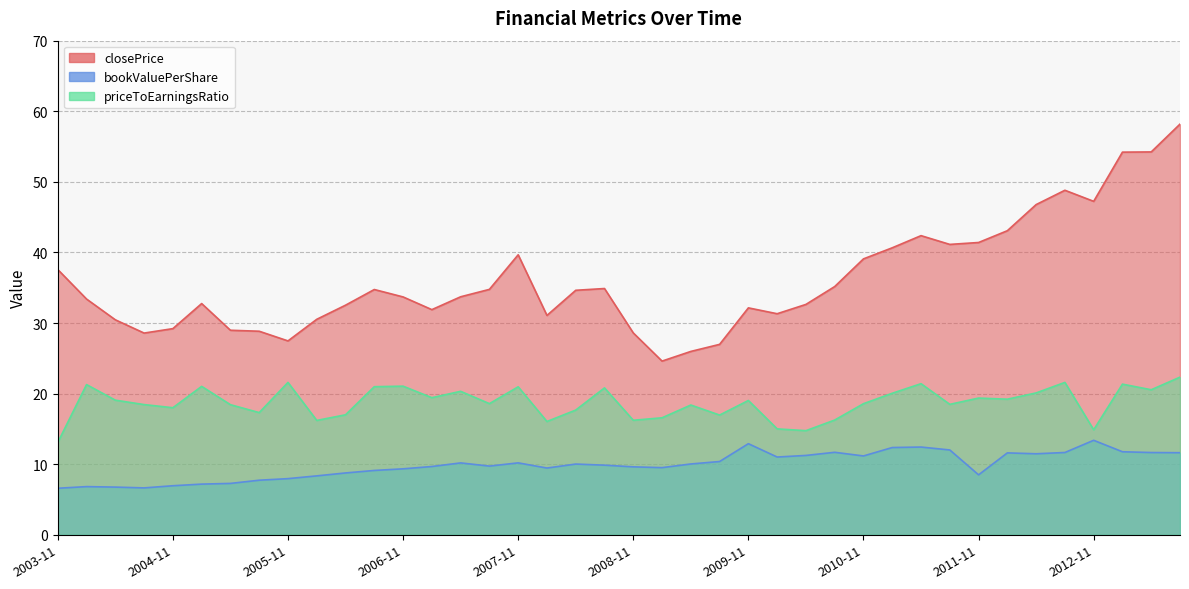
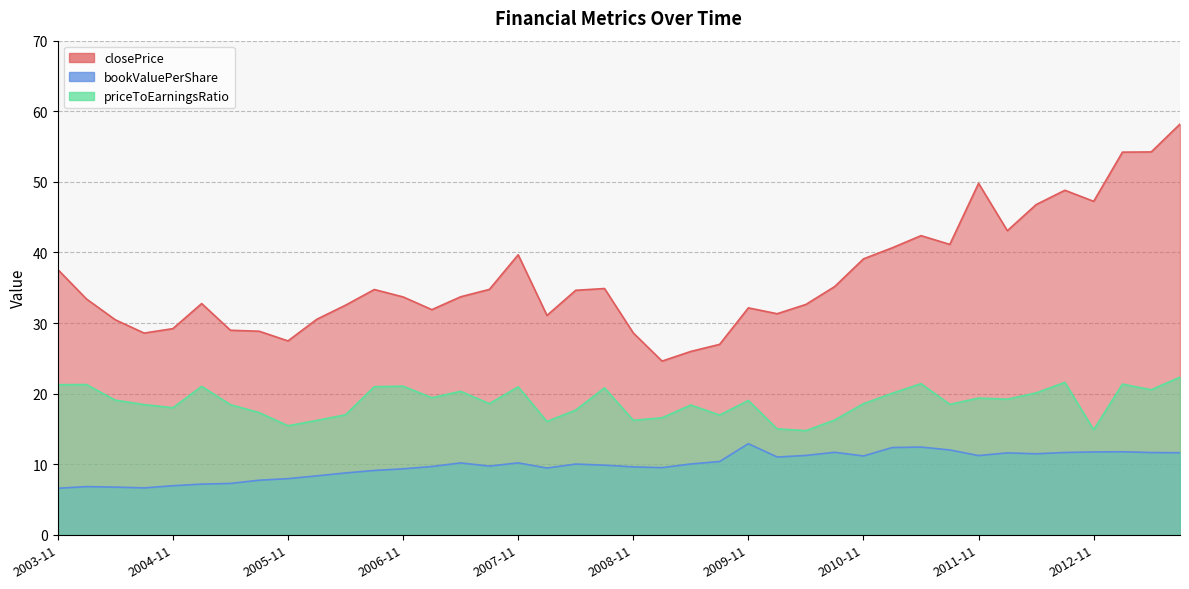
priceToEarningsRatio, 2003-11: 13 -> 21
priceToEarningsRatio, 2005-11: 22 -> 15
closePrice, 2011-11: 41 -> 50
bookValuePerShare, 2011-11: 8 -> 11
bookValuePerShare, 2012-11: 13 -> 12
